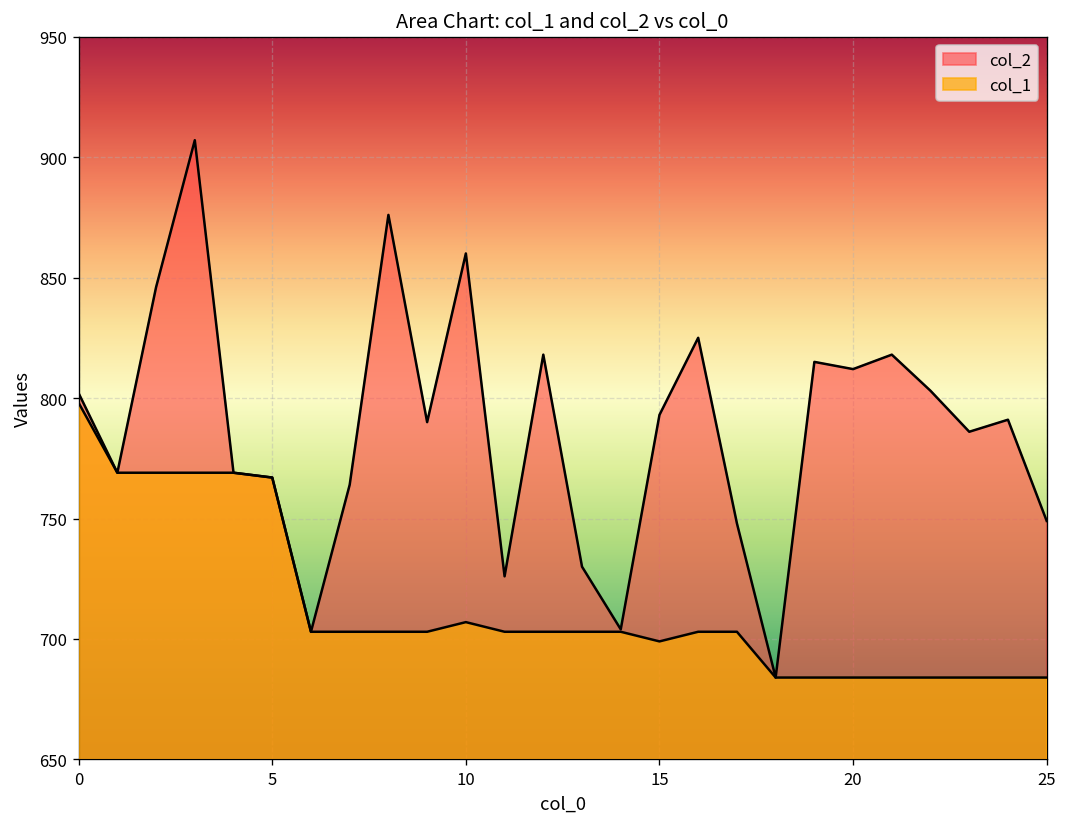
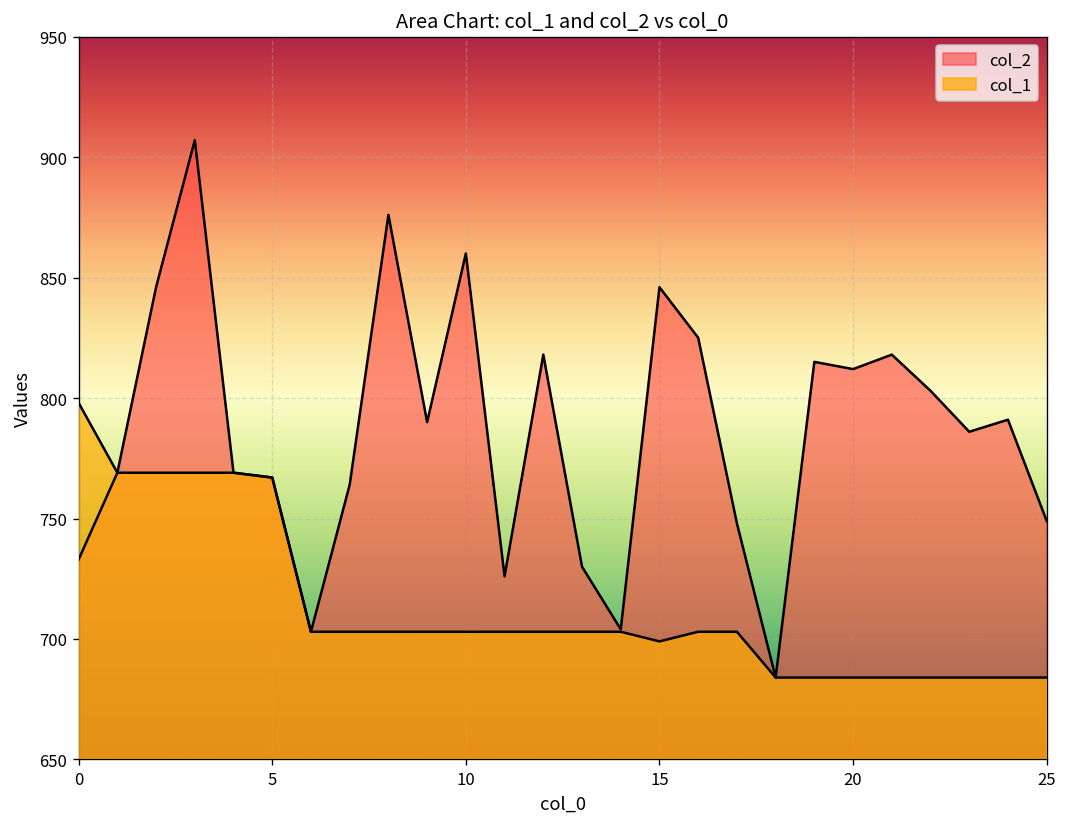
col_2, 0: 802 -> 733
col_1, 10: 707 -> 703
col_2, 15: 793 -> 846
